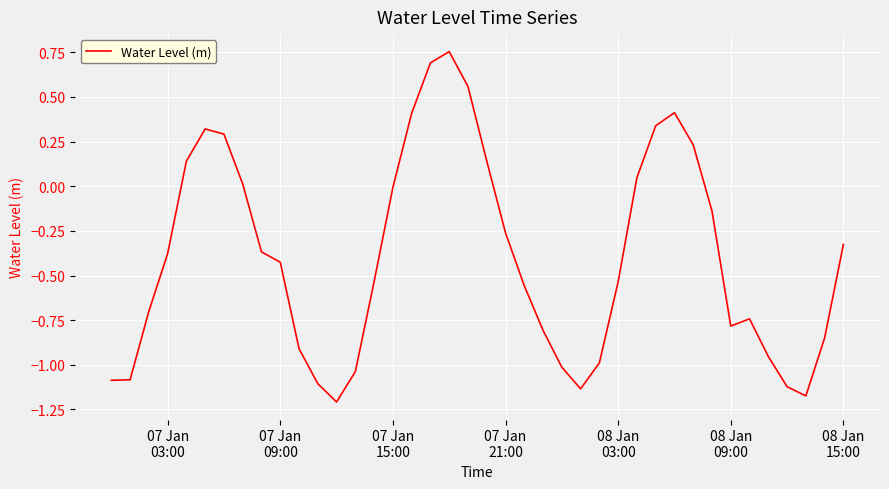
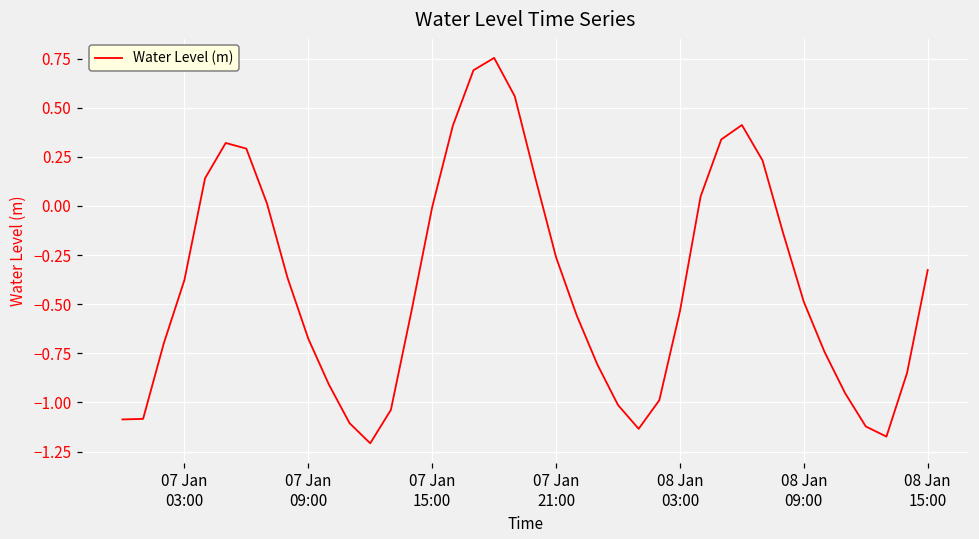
07 Jan 09:00: -0.43 -> -0.68
08 Jan 09:00: -0.78 -> -0.49
